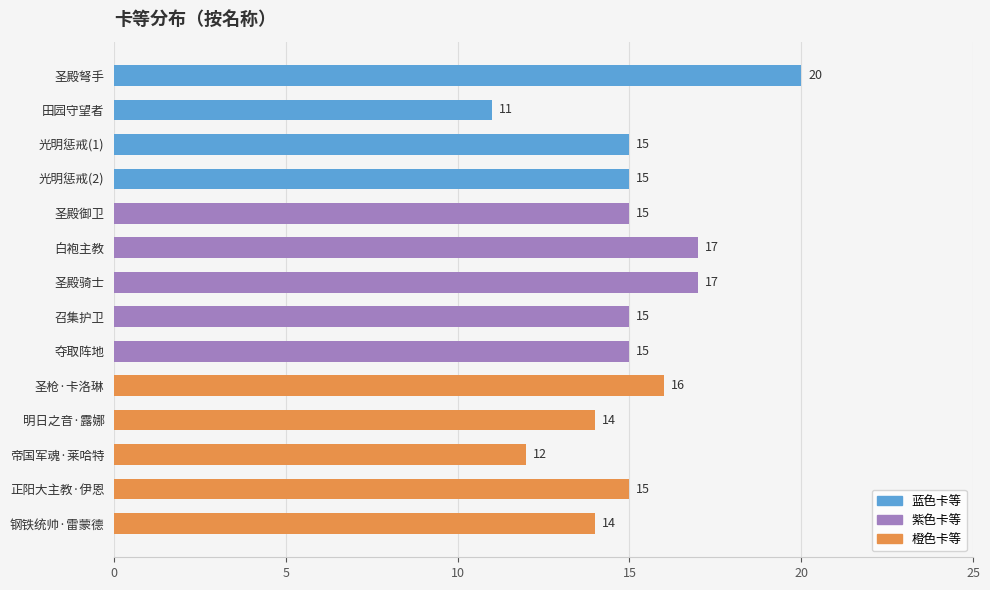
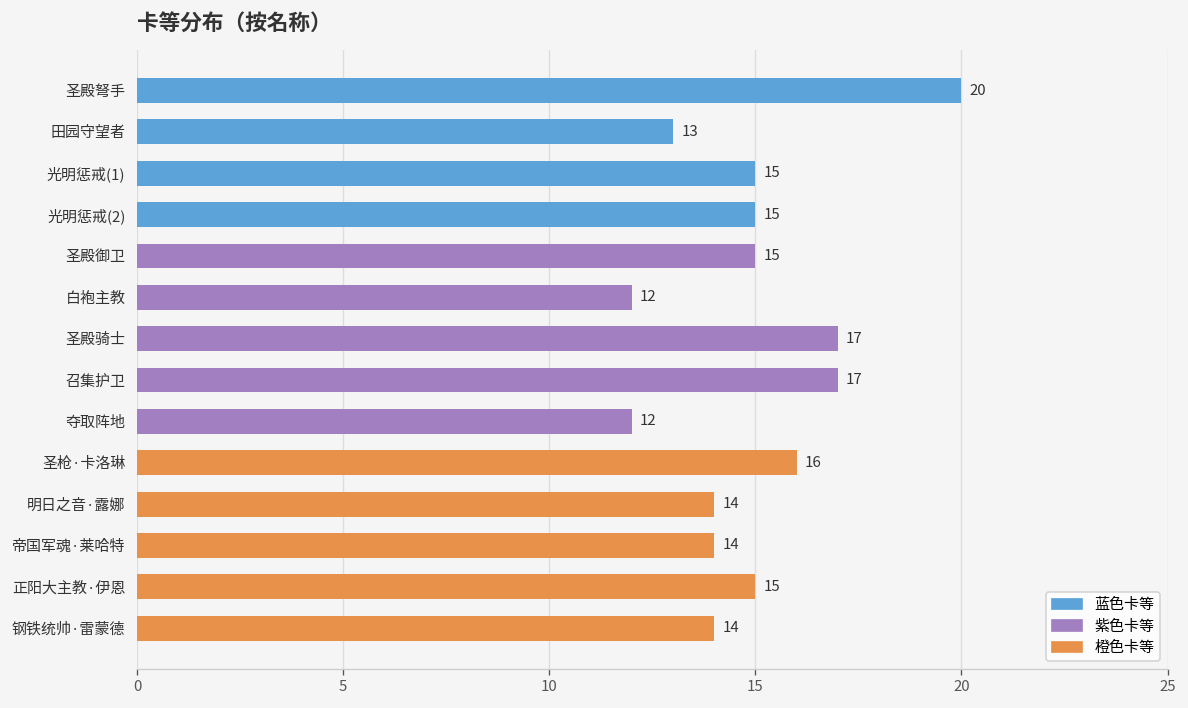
田园守望者: 11 -> 13
白袍主教: 17 -> 12
召集护卫: 15 -> 17
夺取阵地: 15 -> 12
帝国军魂·莱哈特: 12 -> 14
